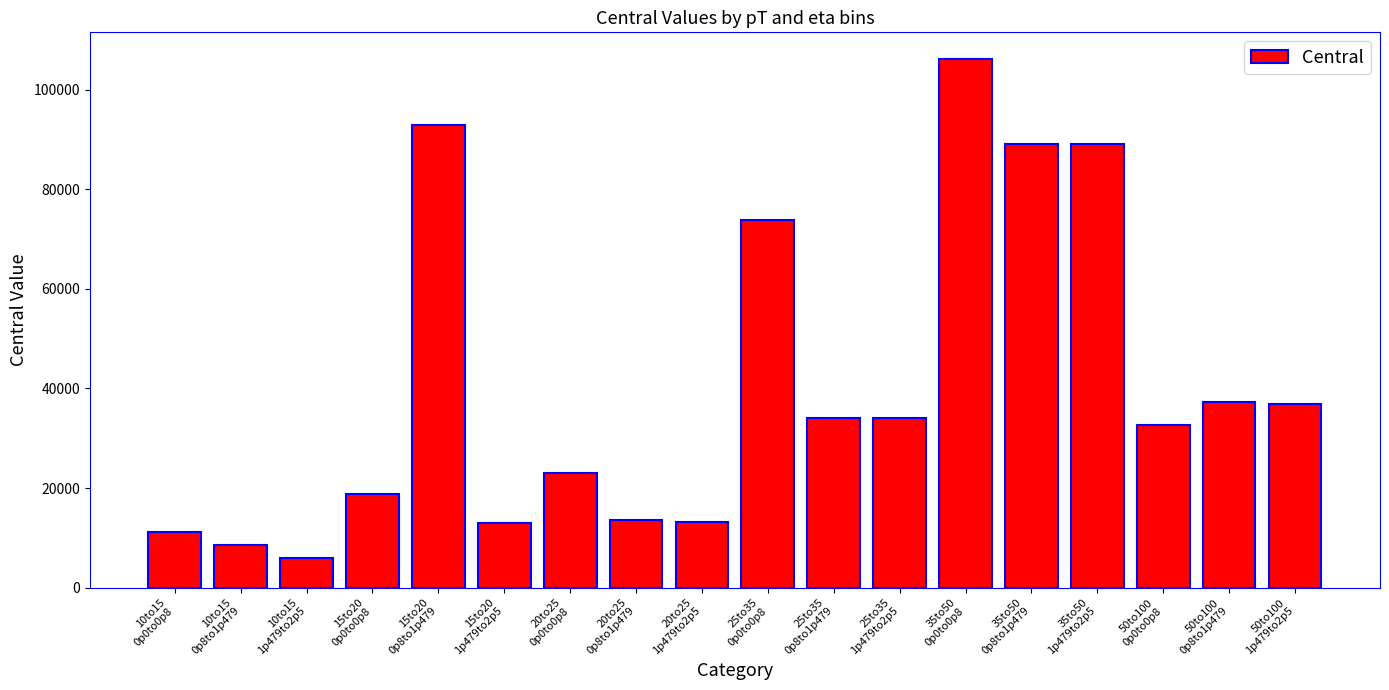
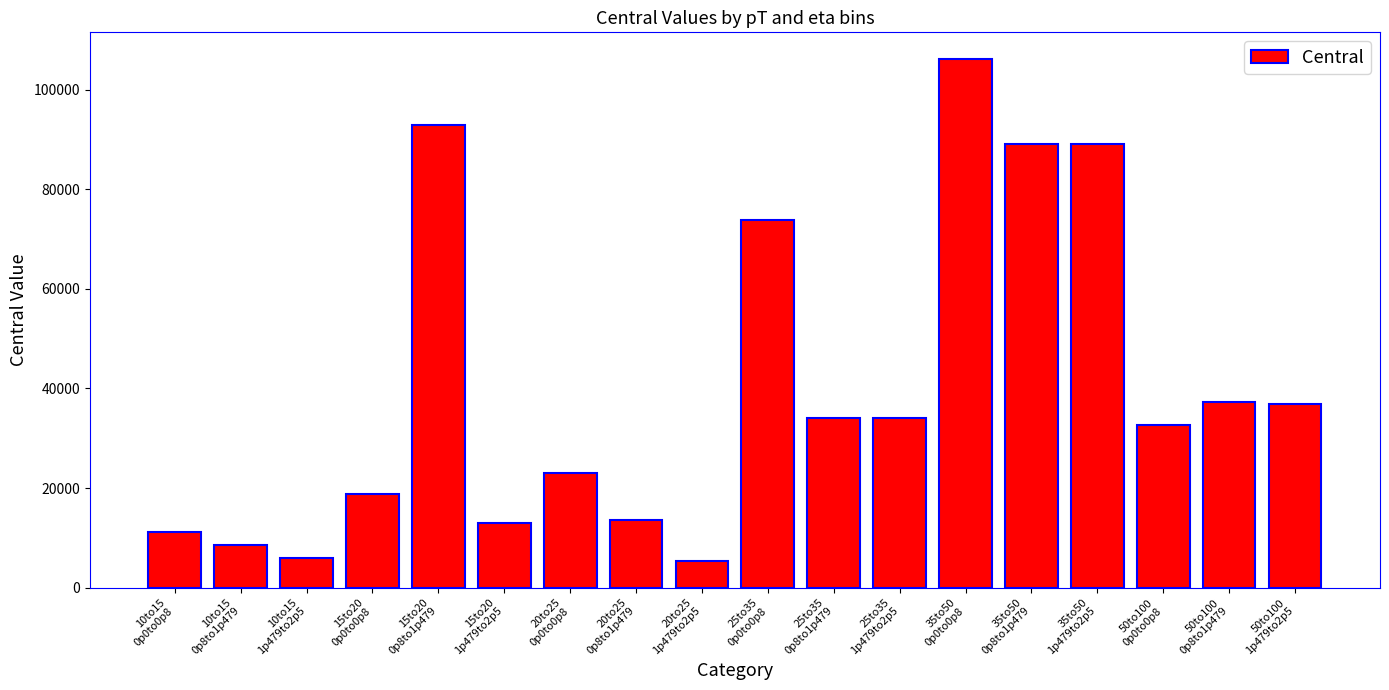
20to25 1p479to2p5: 13000 -> 5000
